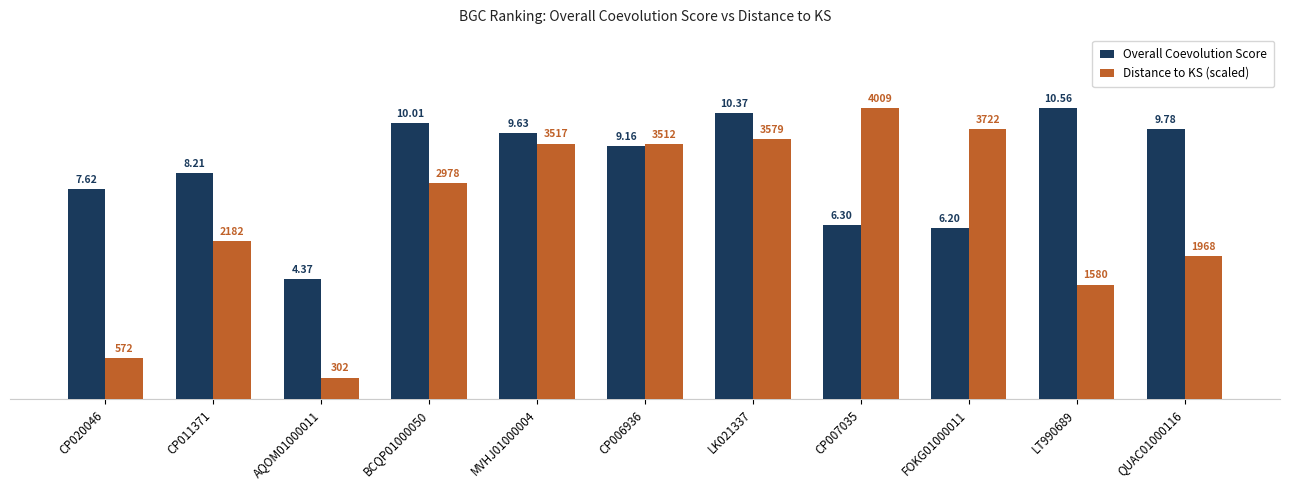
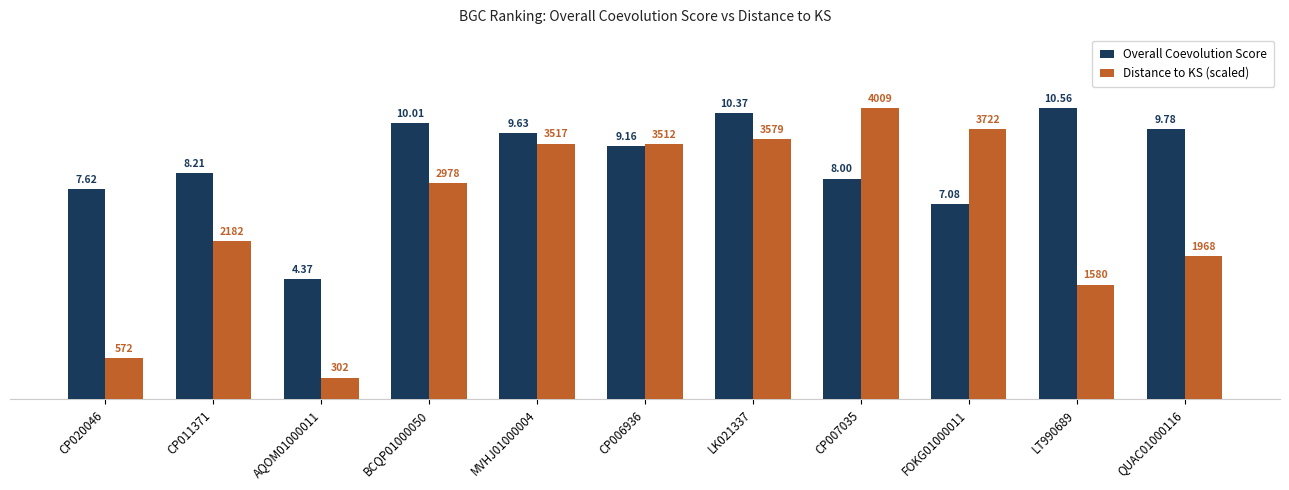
Overall Coevolution Score, CP007035: 6.30 -> 8.00
Overall Coevolution Score, FOKG01000011: 6.20 -> 7.08
